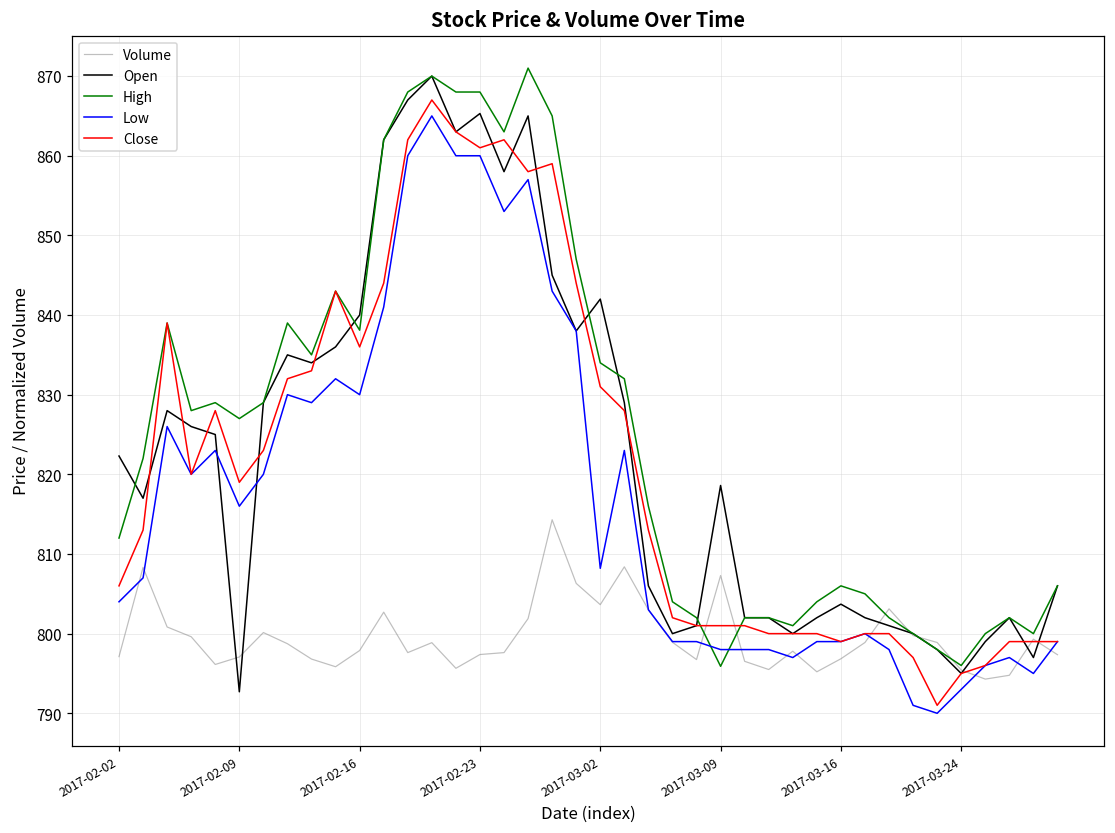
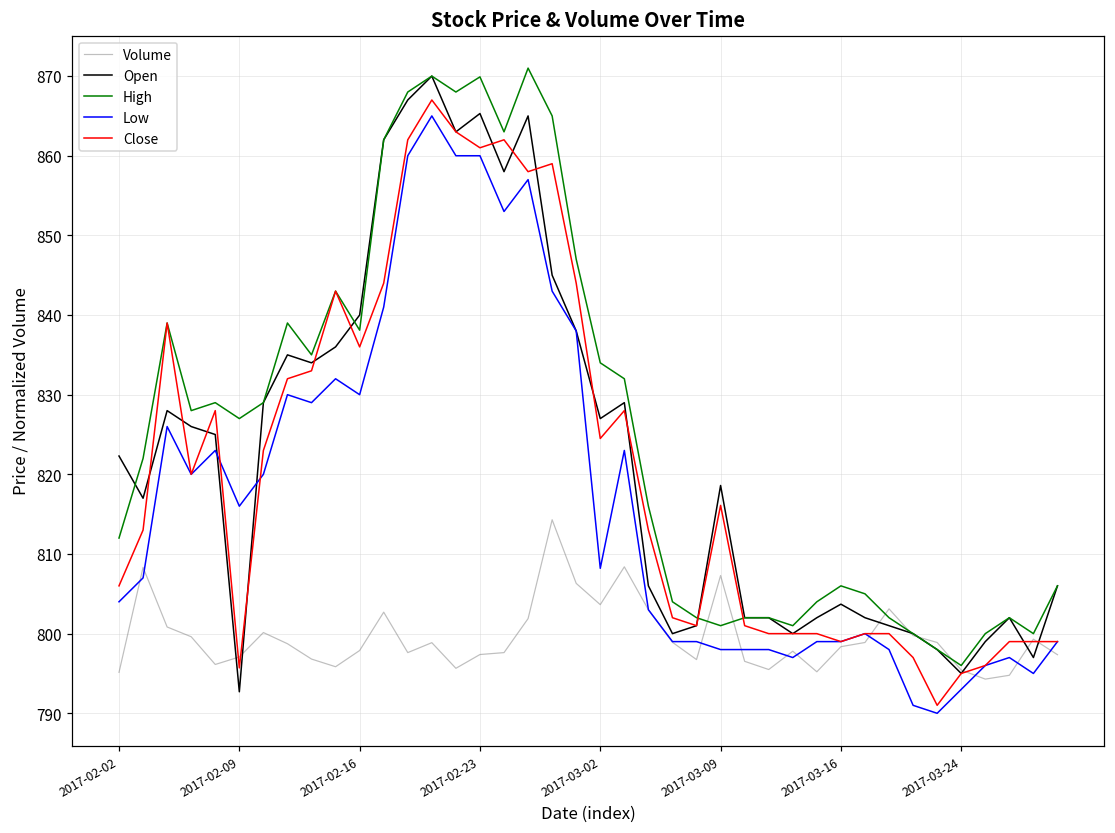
Volume, 2017-02-02: 797 -> 795
Close, 2017-02-09: 819 -> 796
High, 2017-02-23: 868 -> 870
Open, 2017-03-02: 842 -> 827
Close, 2017-03-02: 831 -> 825
High, 2017-03-09: 796 -> 801
Close, 2017-03-09: 801 -> 816
Volume, 2017-03-16: 797 -> 798
